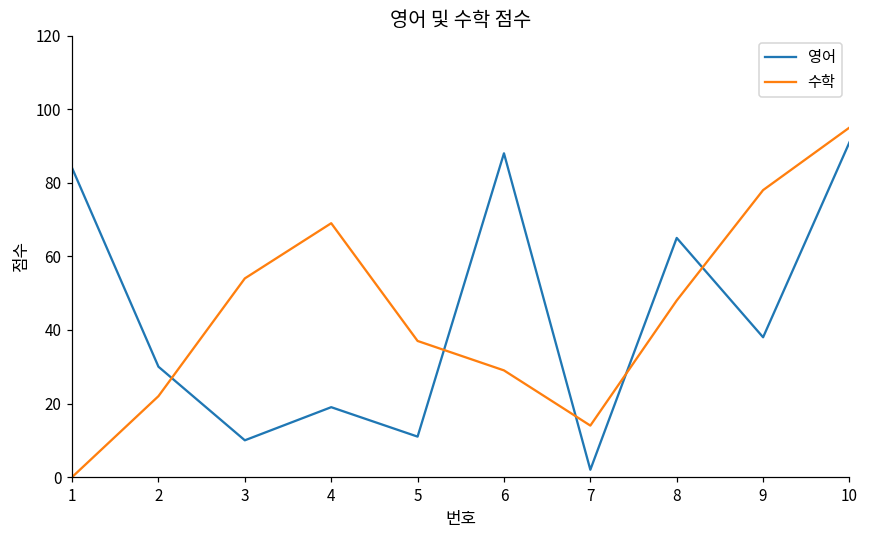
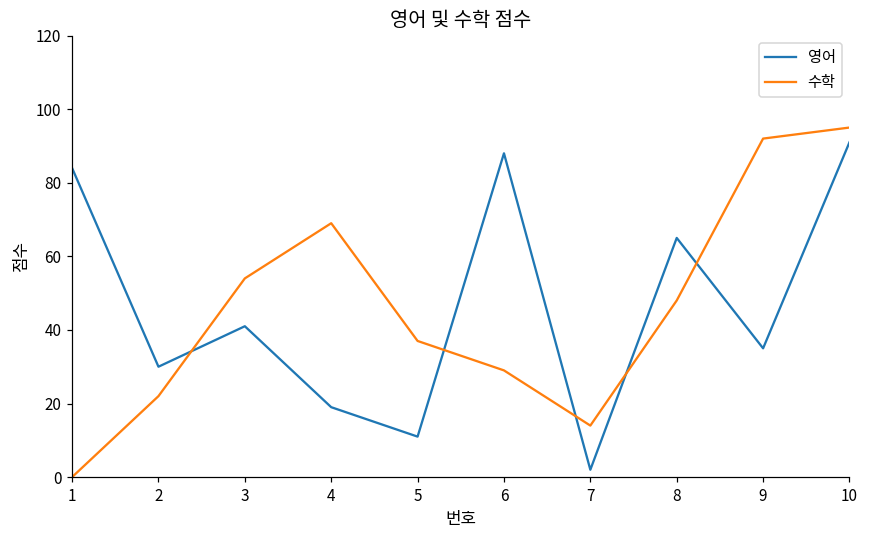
영어, 3: 10 -> 41
영어, 9: 38 -> 35
수학, 9: 78 -> 92
